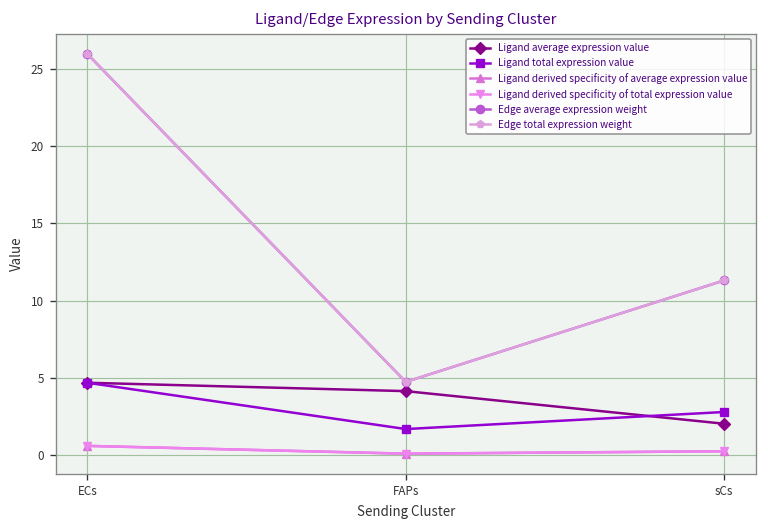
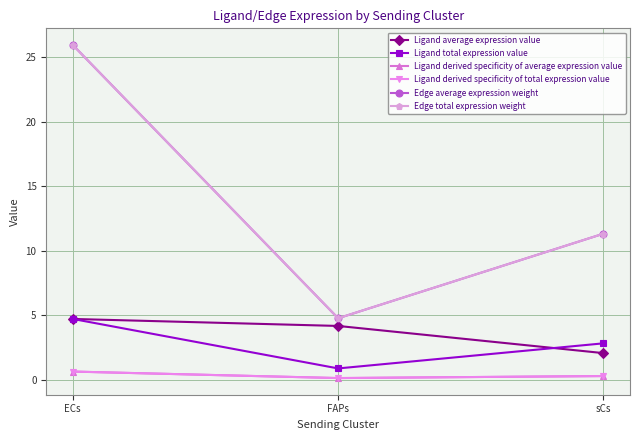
Ligand total expression value, FAPs: 1.7 -> 0.9
